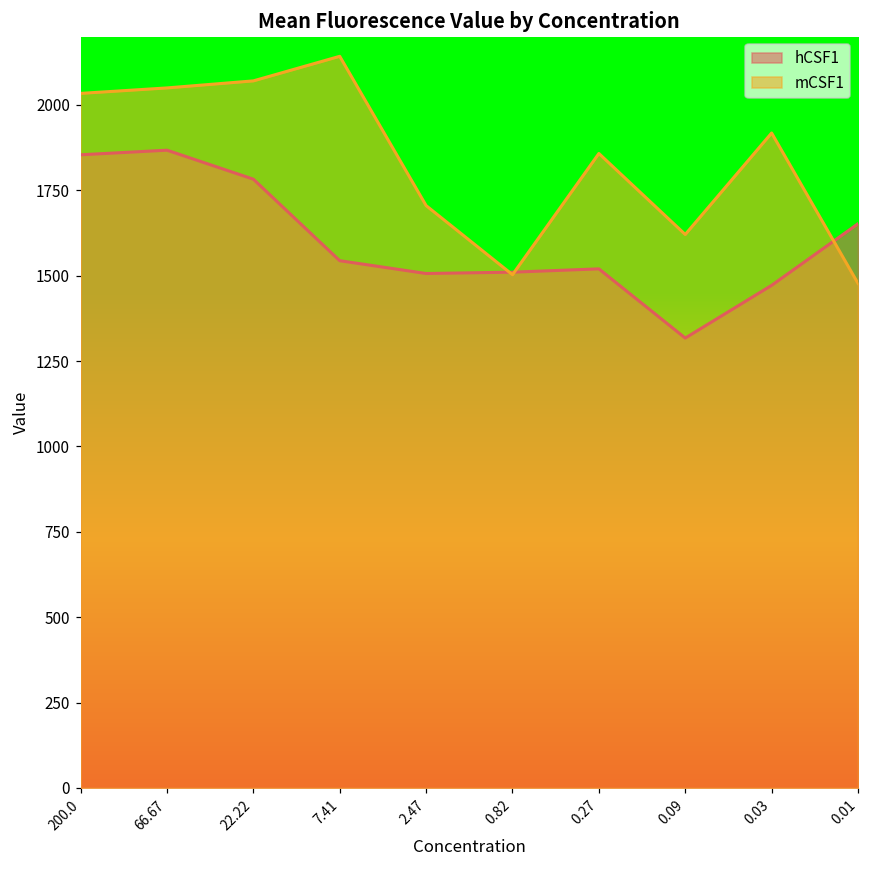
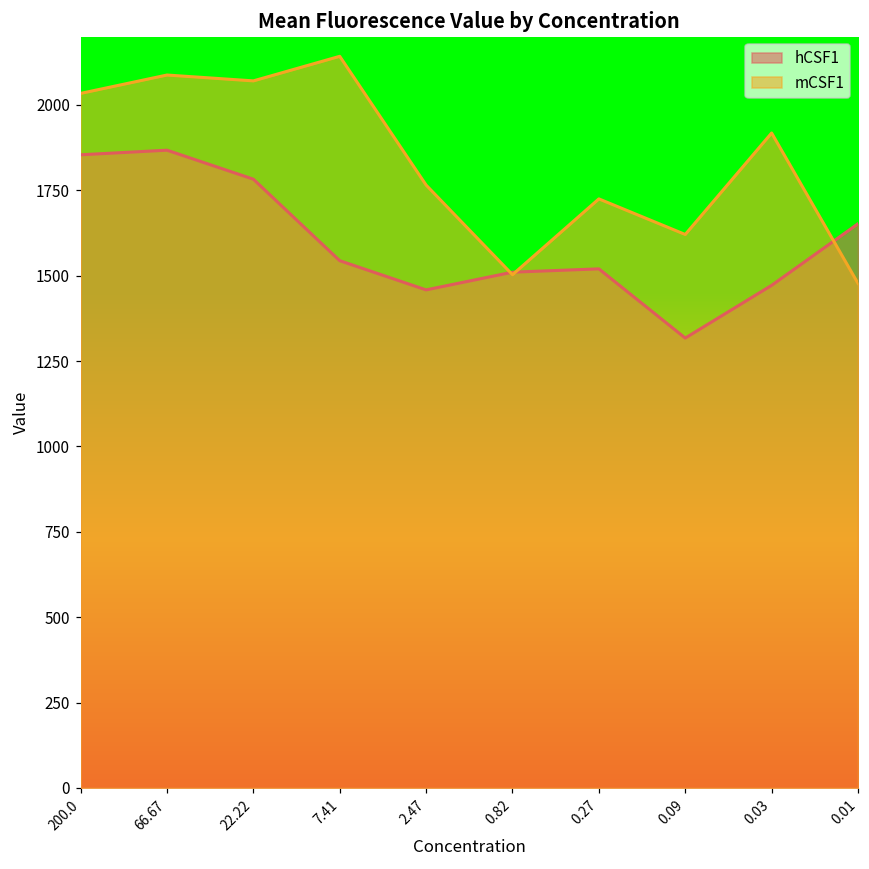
mCSF1, 66.67: 2050 -> 2090
hCSF1, 2.47: 1510 -> 1460
mCSF1, 2.47: 1710 -> 1770
mCSF1, 0.27: 1860 -> 1720
